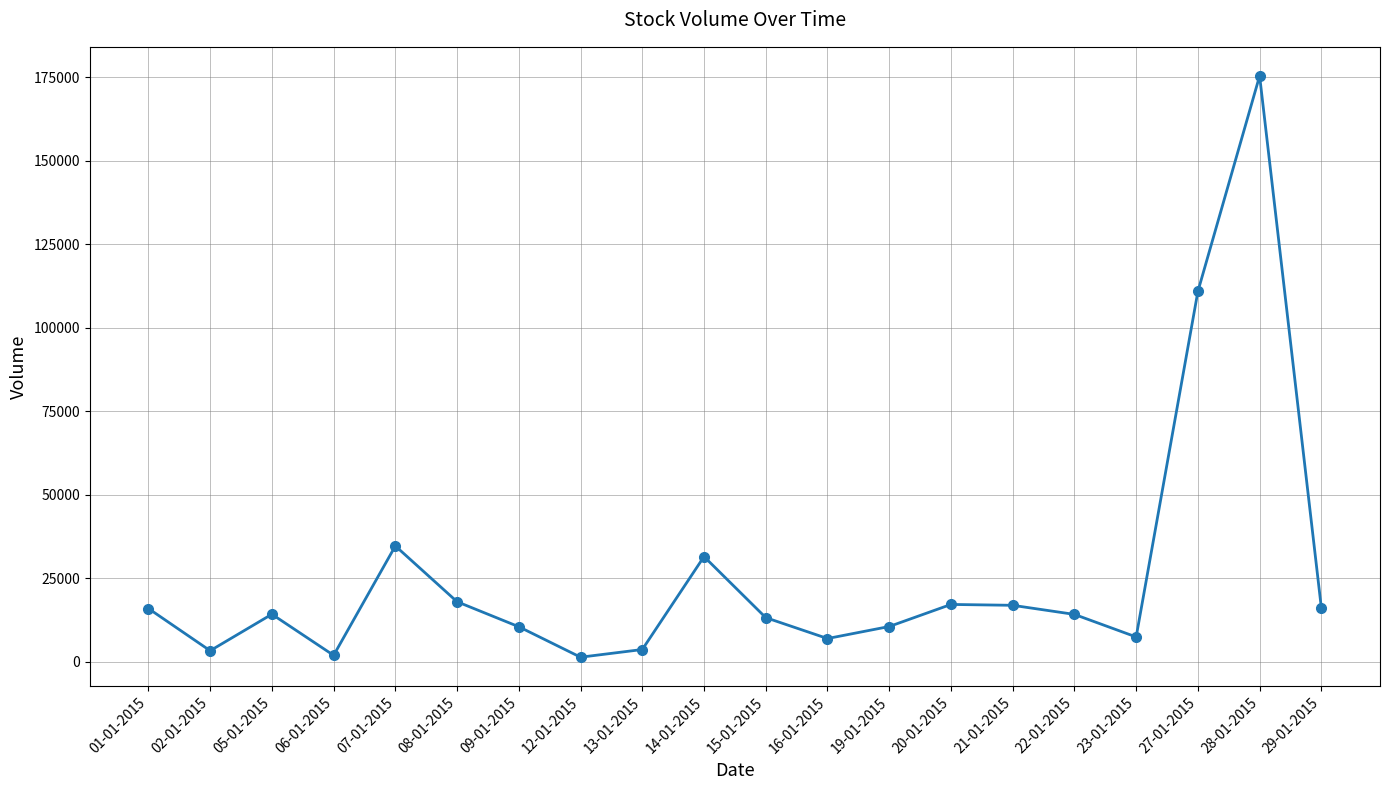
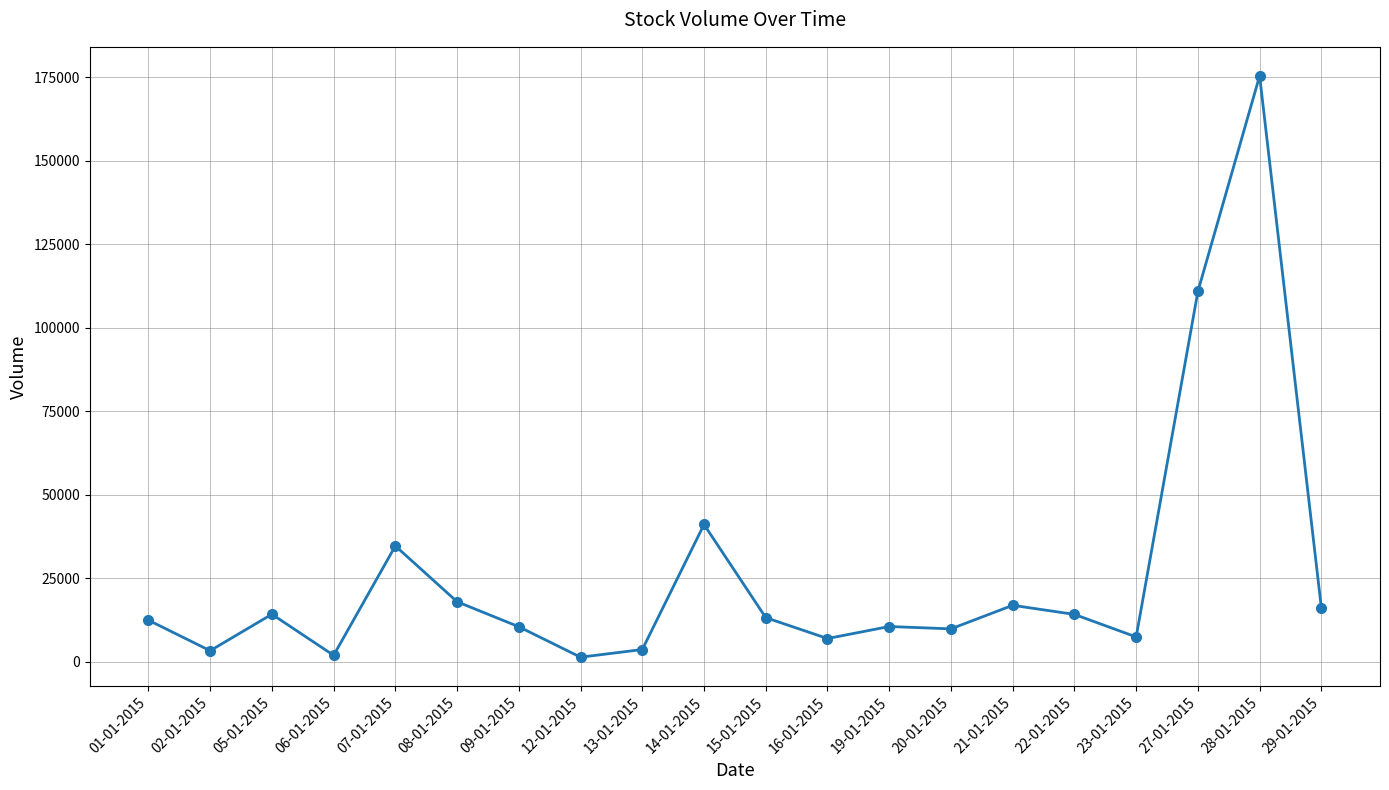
01-01-2015: 16000 -> 12000
14-01-2015: 31000 -> 41000
20-01-2015: 17000 -> 10000
